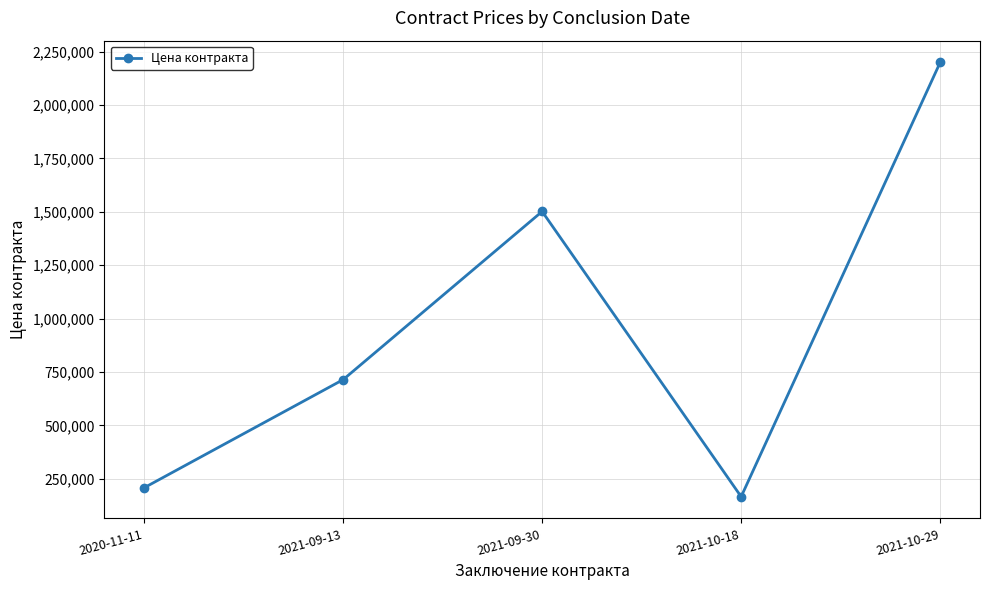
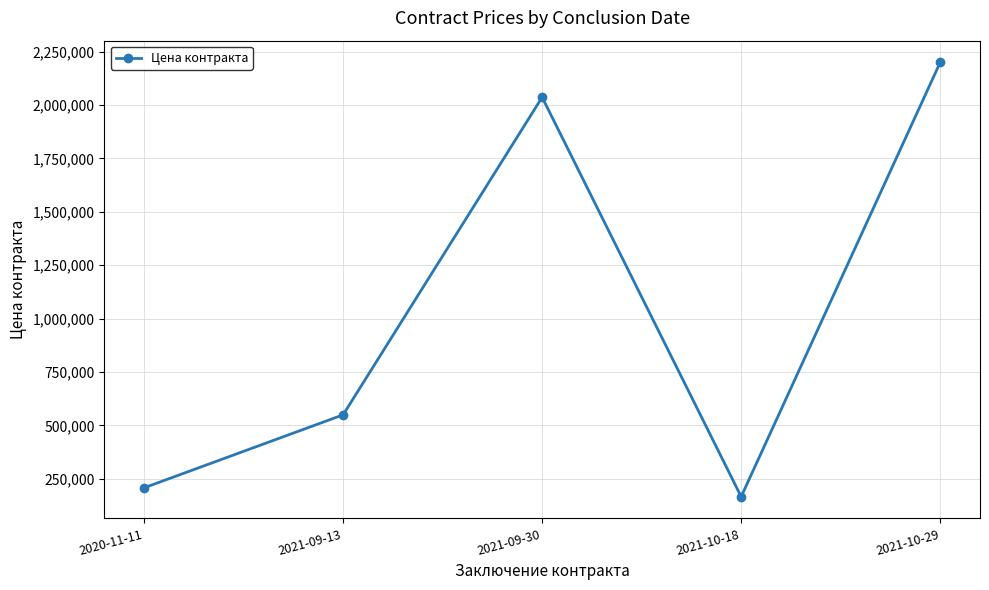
2021-09-13: 710,000 -> 550,000
2021-09-30: 1,500,000 -> 2,040,000
